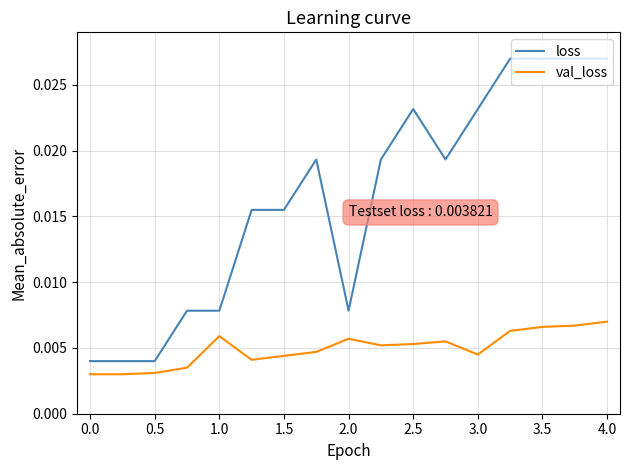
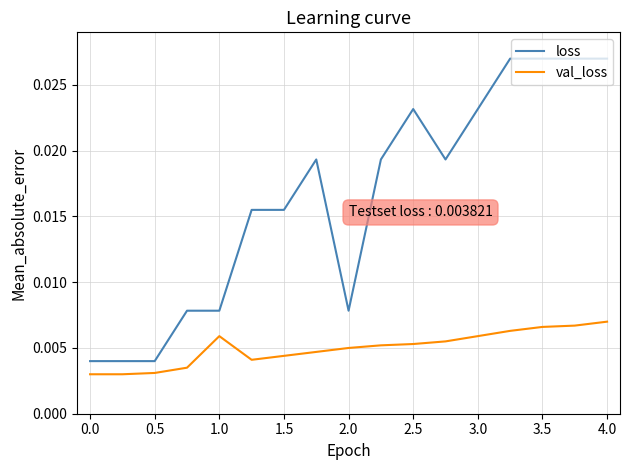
val_loss, 2.0: 0.0057 -> 0.0050
val_loss, 3.0: 0.0045 -> 0.0059
